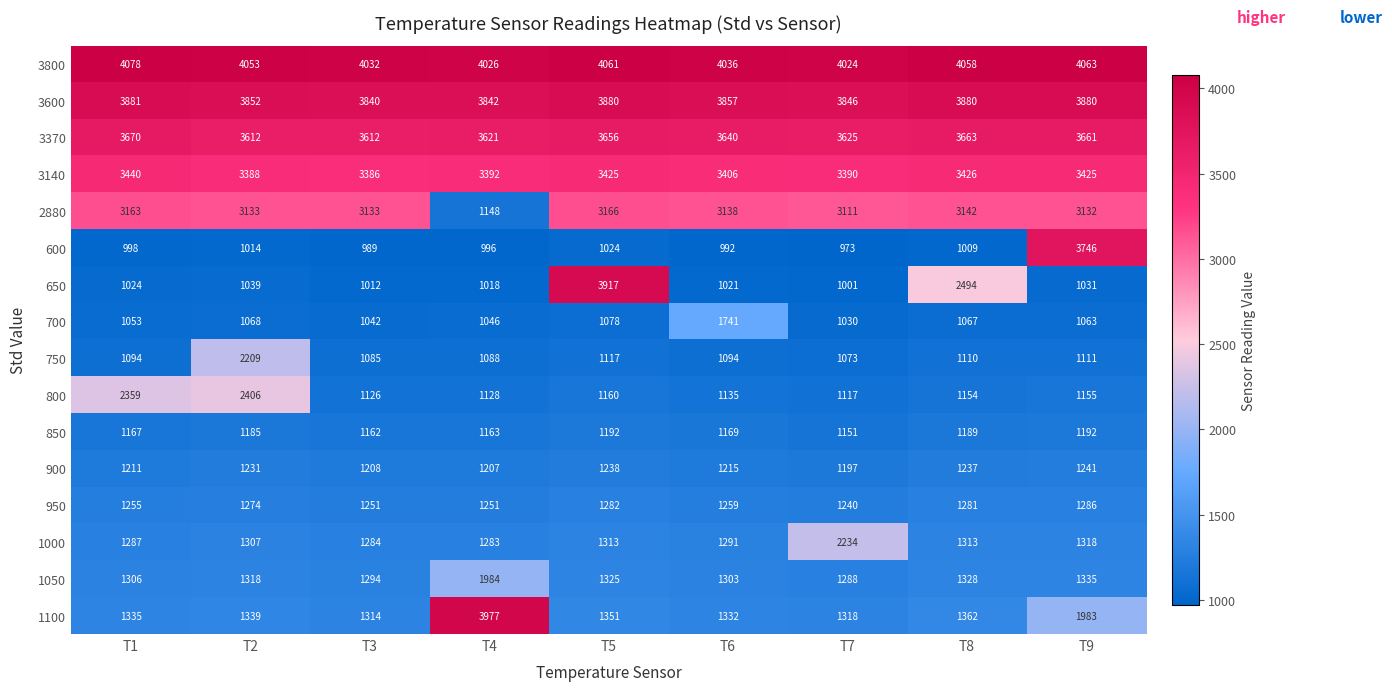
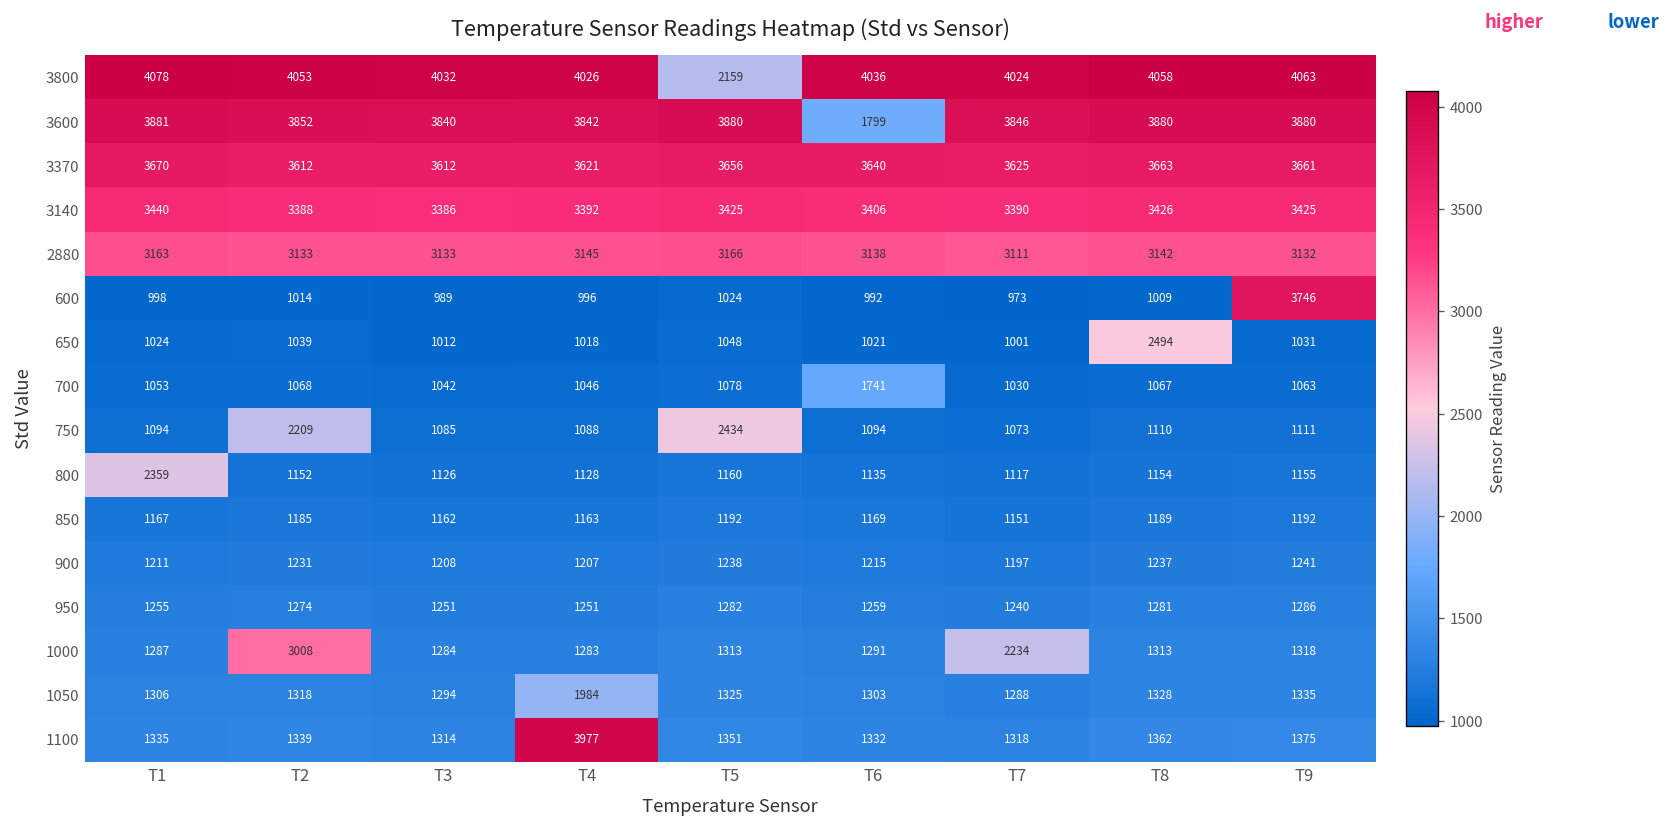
3800, T5: 4061 -> 2159
3600, T6: 3857 -> 1799
2880, T4: 1148 -> 3145
650, T5: 3917 -> 1048
750, T5: 1117 -> 2434
800, T2: 2406 -> 1152
1000, T2: 1307 -> 3008
1100, T9: 1983 -> 1375
